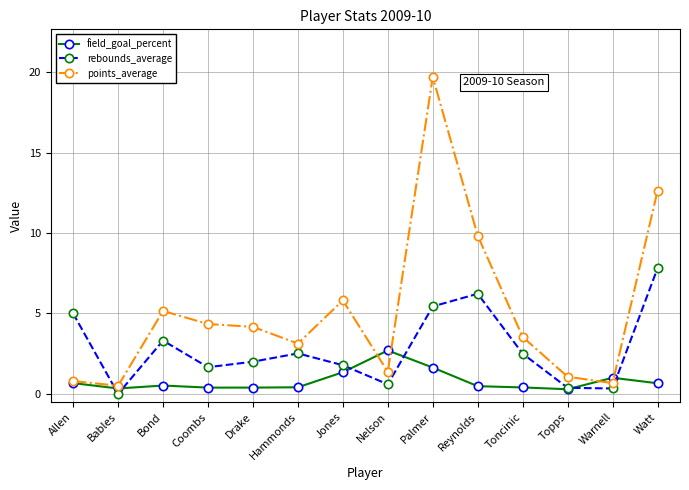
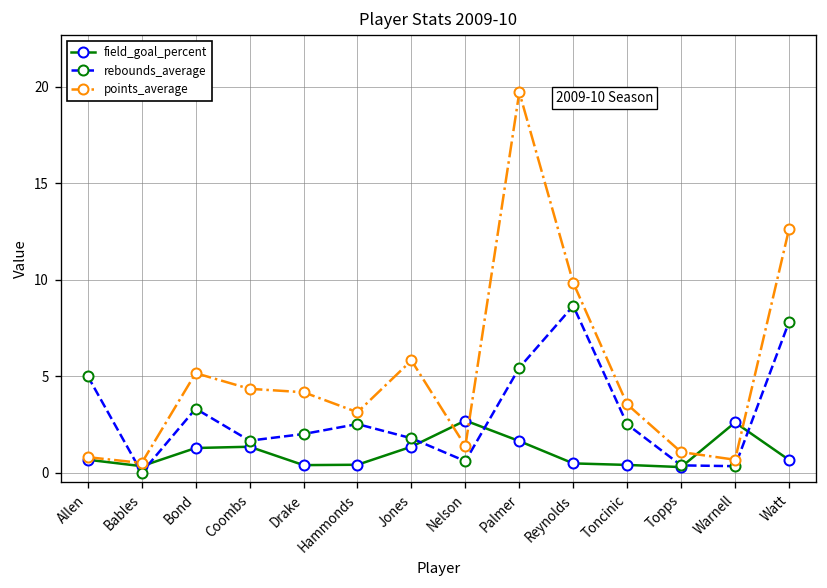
field_goal_percent, Bond: 0.5 -> 1.3
field_goal_percent, Coombs: 0.4 -> 1.3
rebounds_average, Reynolds: 6.2 -> 8.6
field_goal_percent, Warnell: 1.0 -> 2.6
